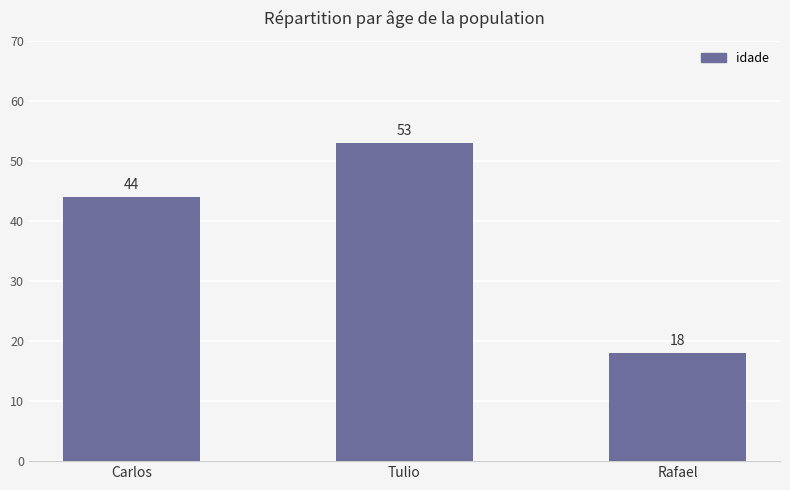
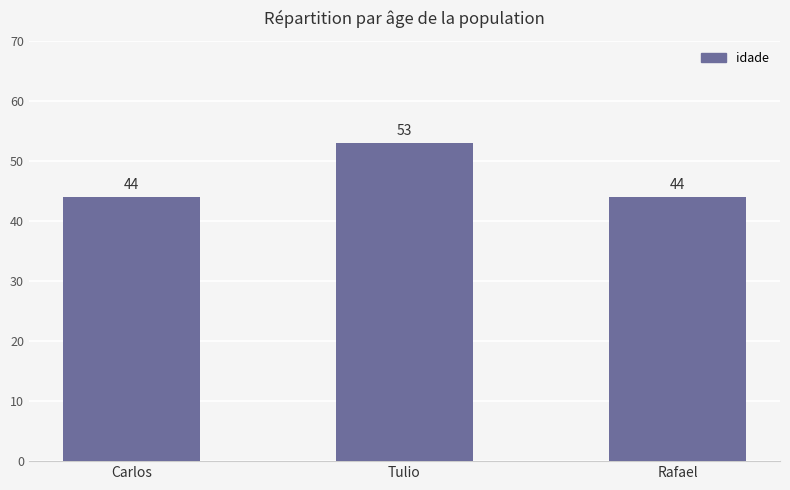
Rafael: 18 -> 44
